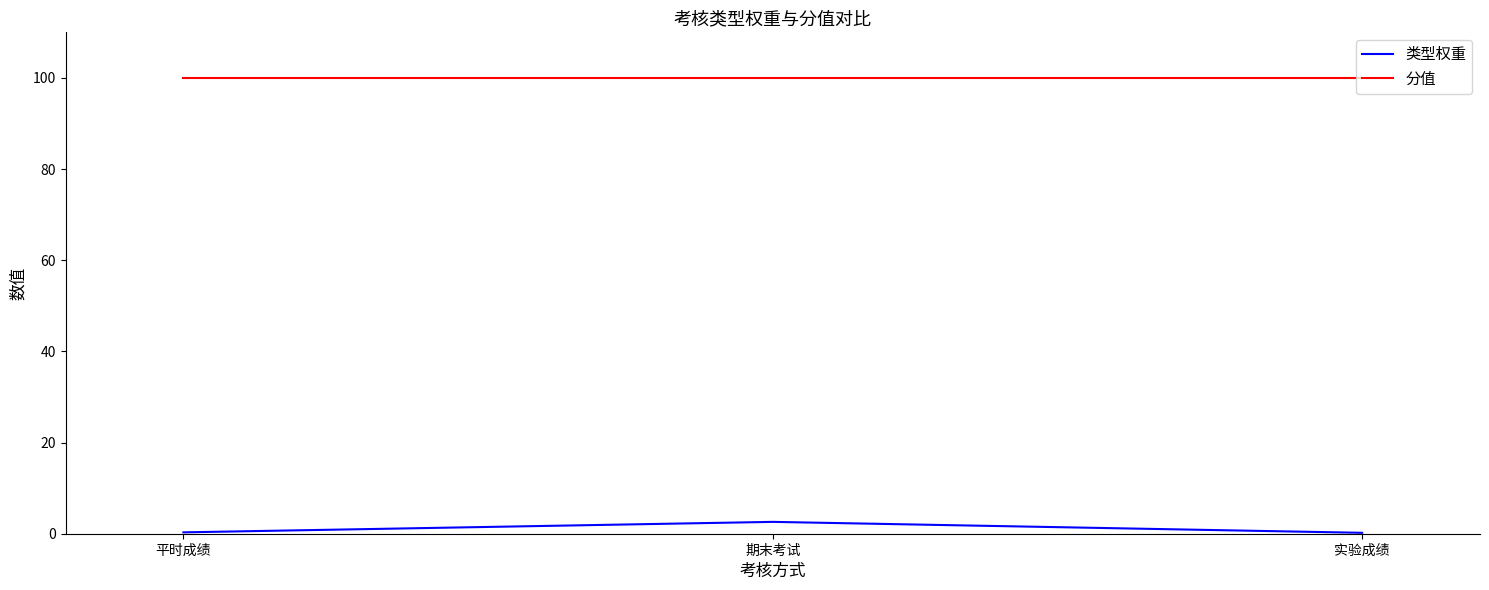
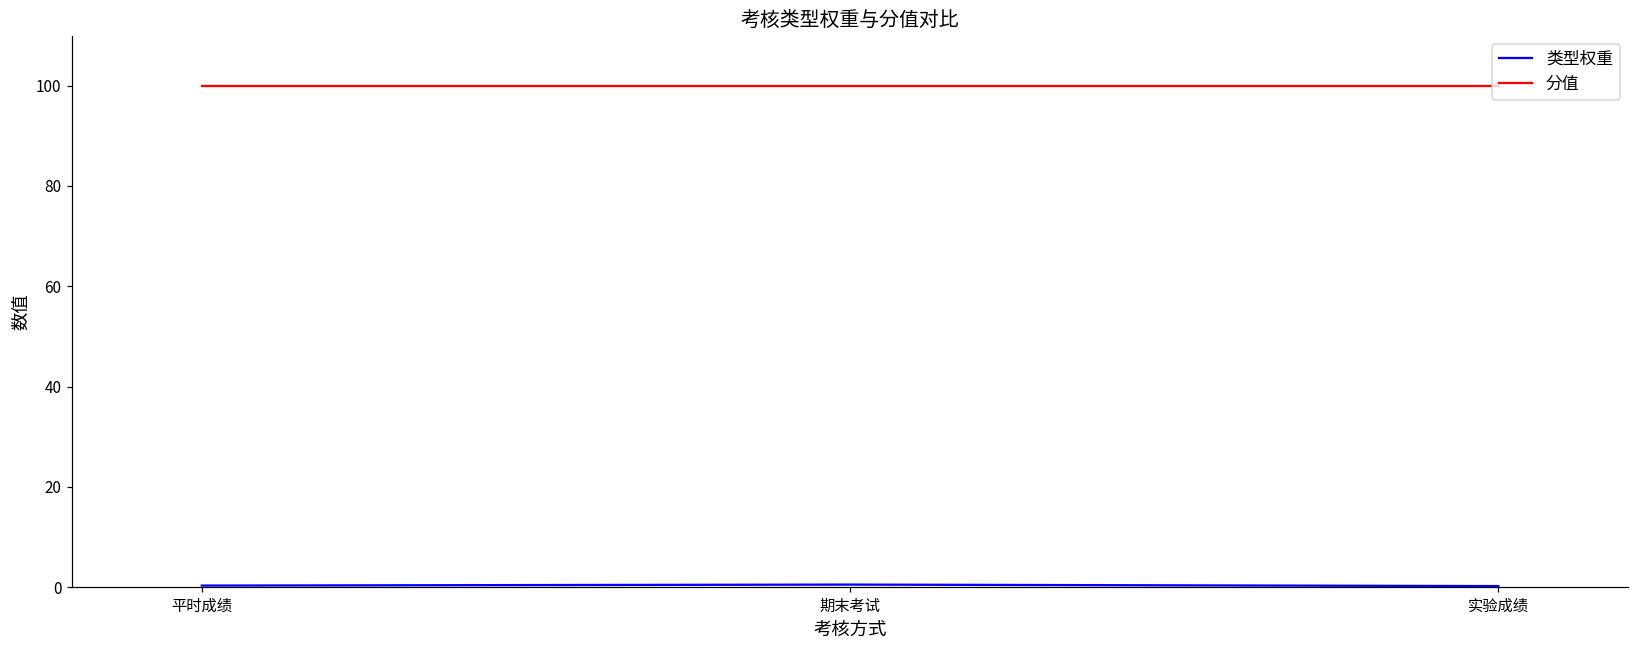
类型权重, 期末考试: 3 -> 1
